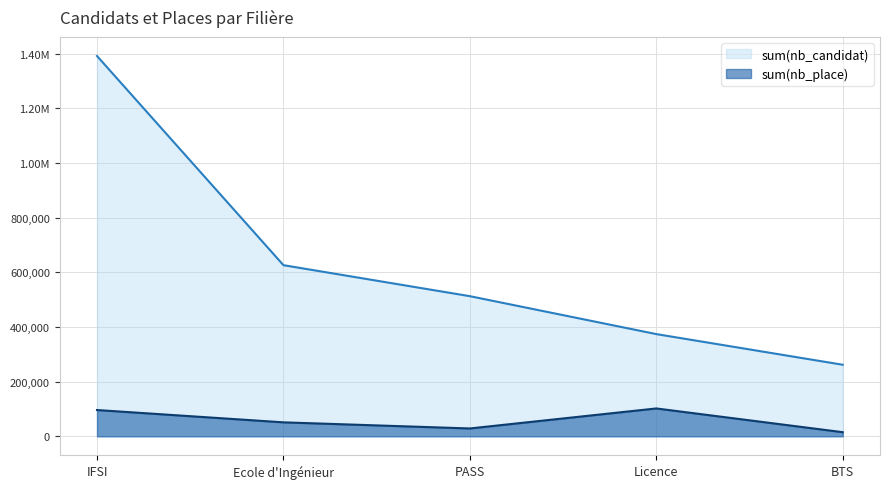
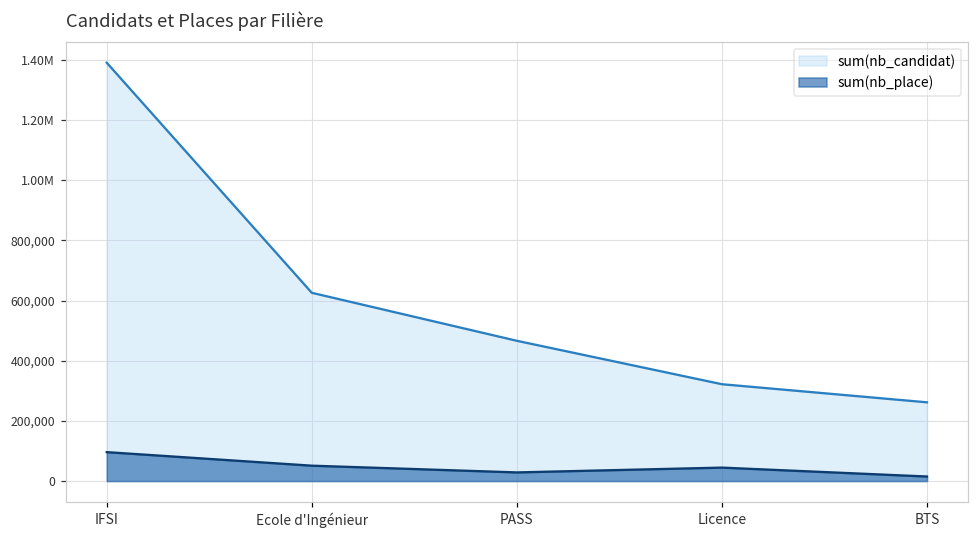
sum(nb_candidat), PASS: 510,000 -> 470,000
sum(nb_candidat), Licence: 370,000 -> 320,000
sum(nb_place), Licence: 100,000 -> 40,000
